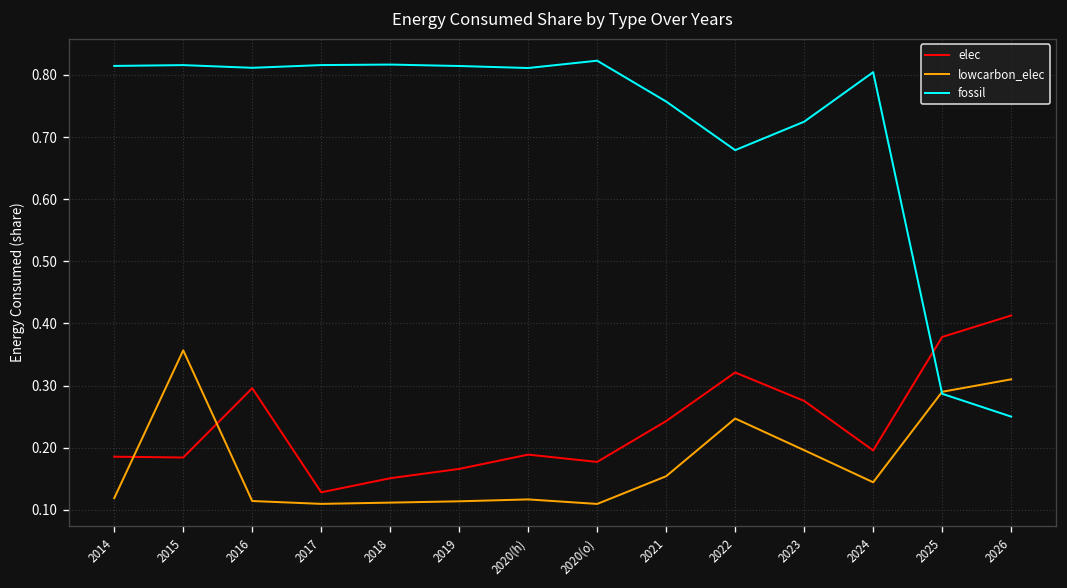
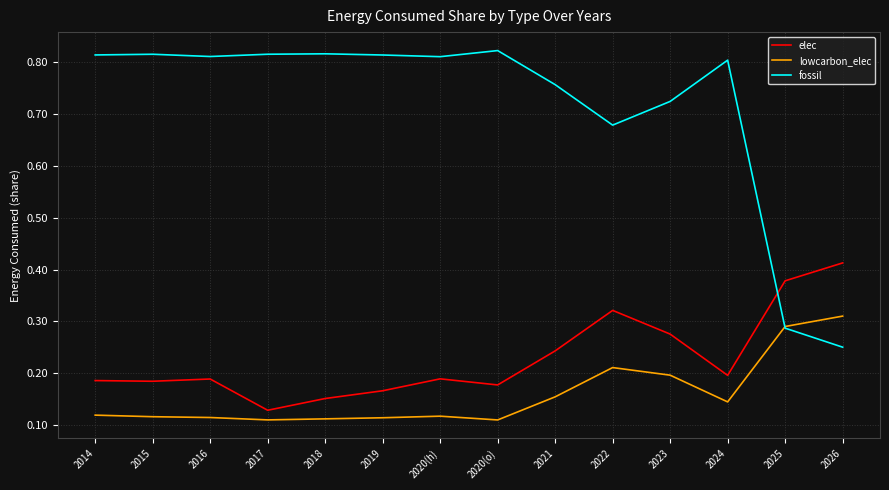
lowcarbon_elec, 2015: 0.36 -> 0.12
elec, 2016: 0.30 -> 0.19
lowcarbon_elec, 2022: 0.25 -> 0.21
